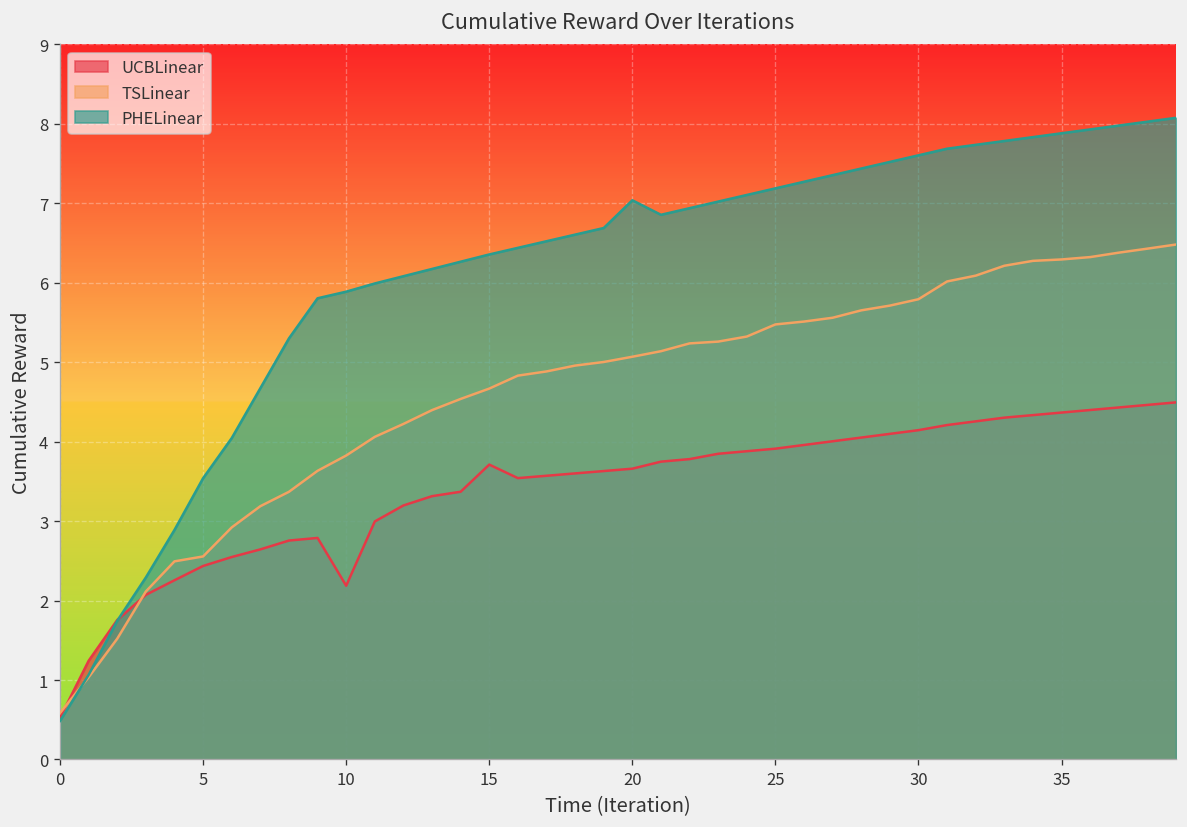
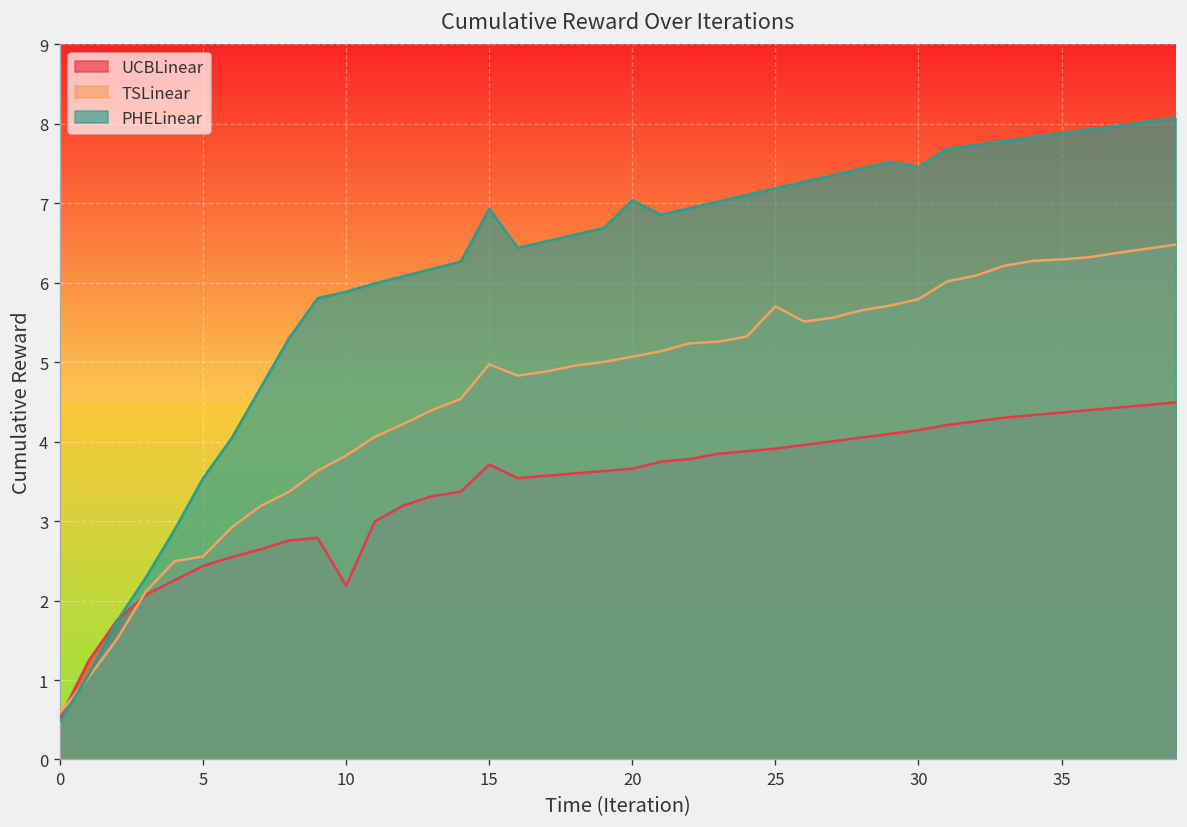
TSLinear, 15: 4.7 -> 5.0
PHELinear, 15: 6.4 -> 6.9
TSLinear, 25: 5.5 -> 5.7
PHELinear, 30: 7.6 -> 7.5
